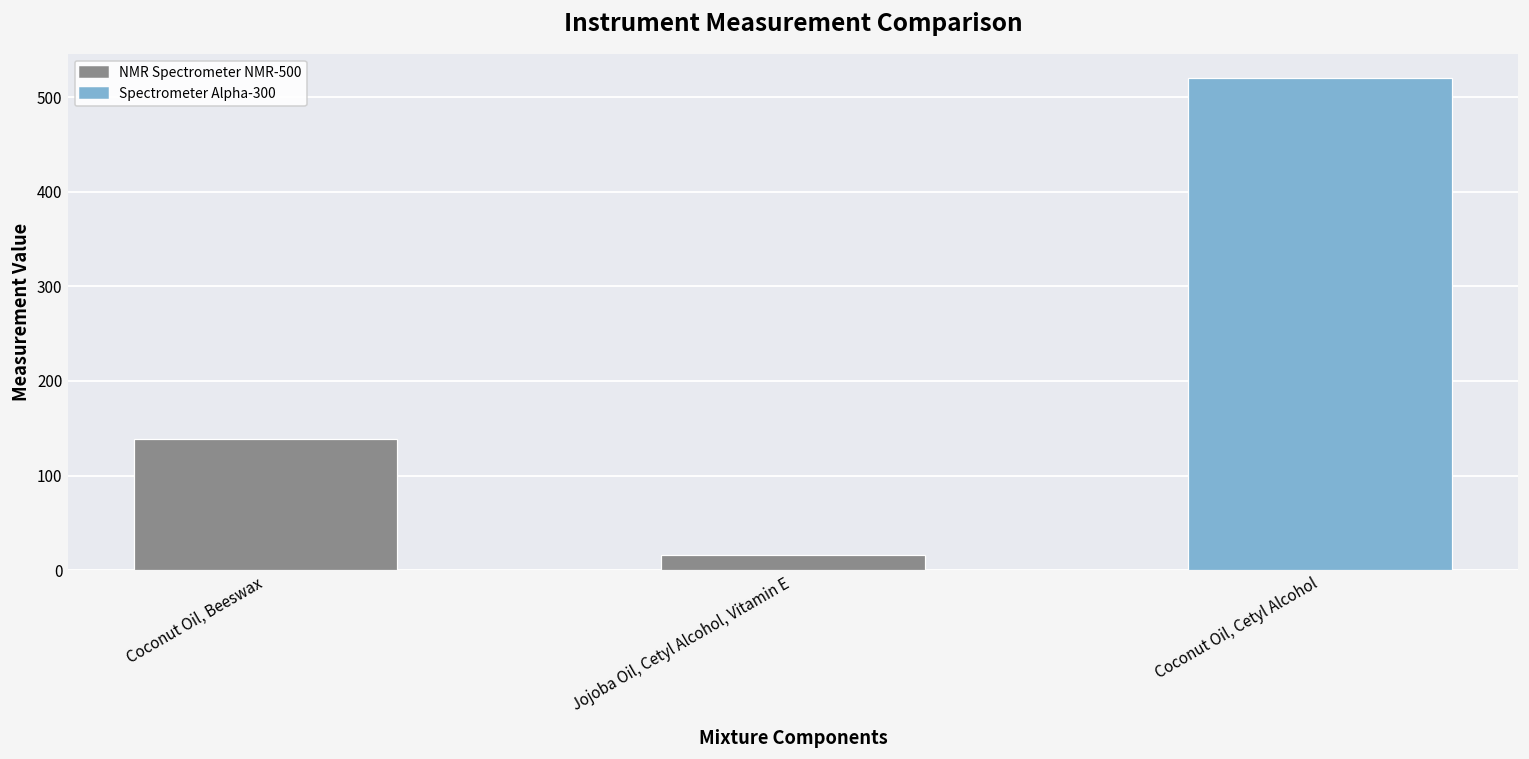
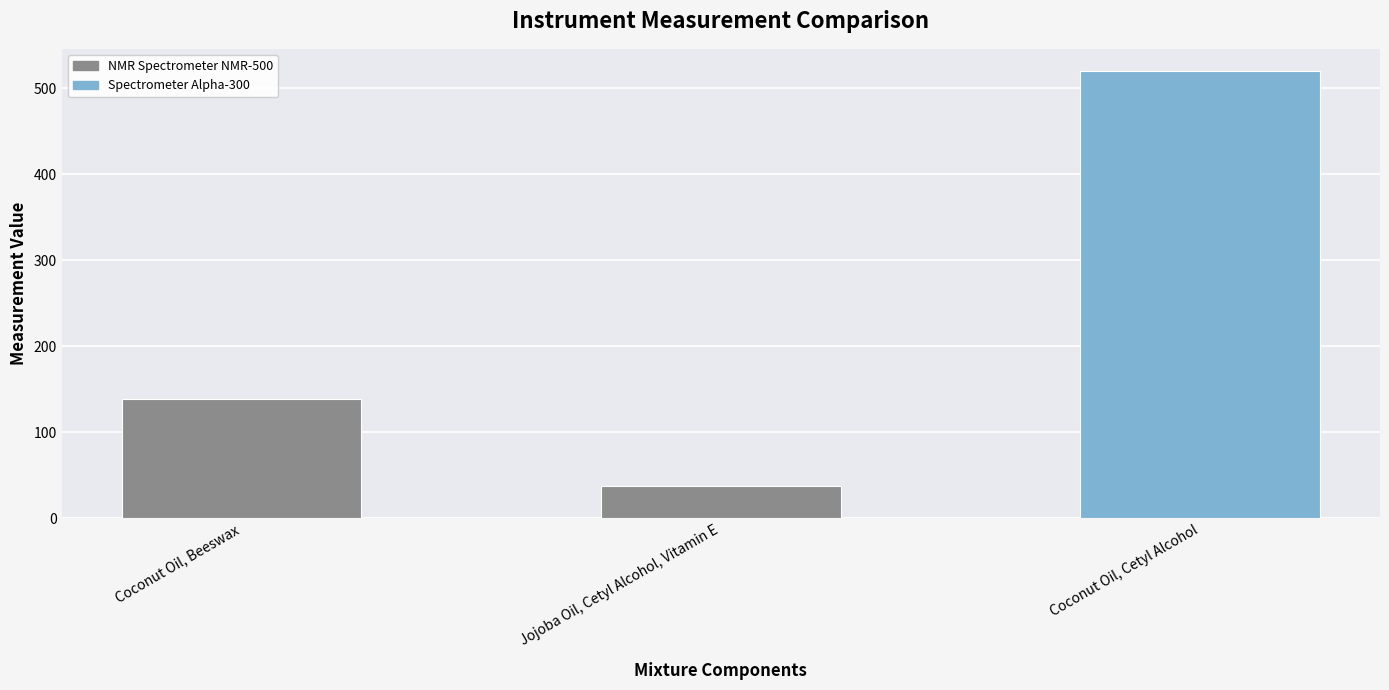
Jojoba Oil, Cetyl Alcohol, Vitamin E: 20 -> 40
